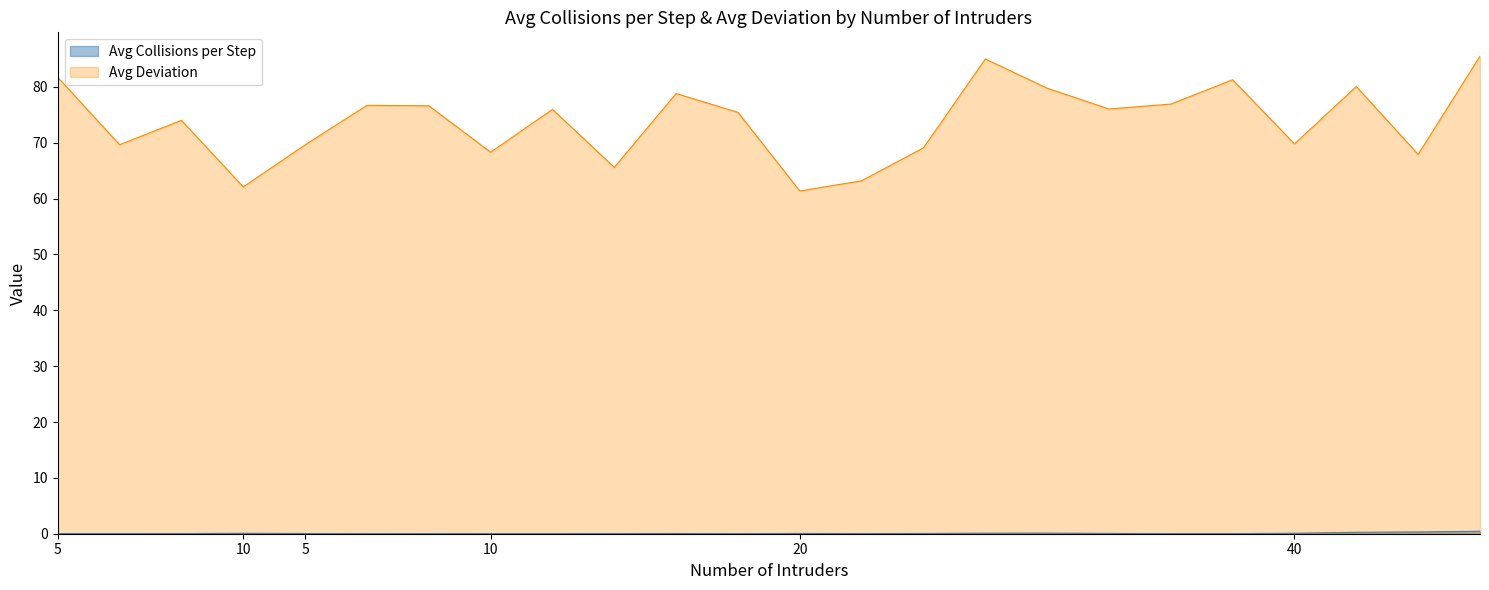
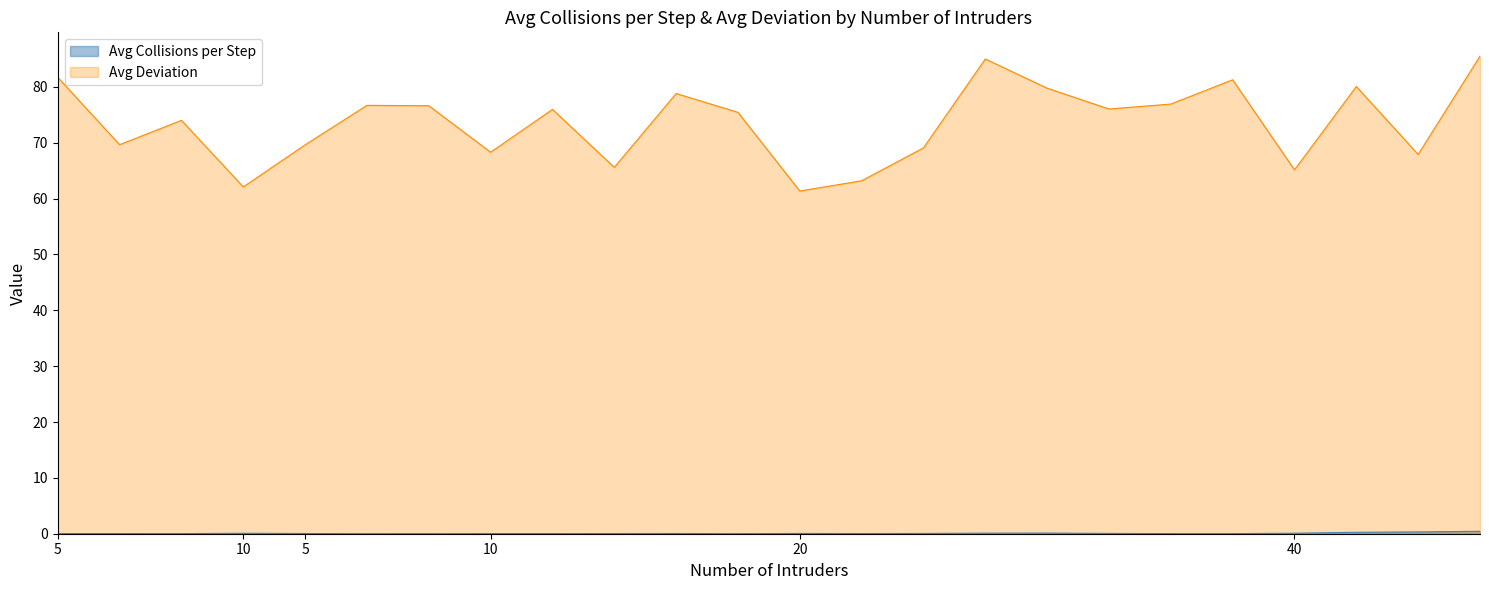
Avg Deviation, 40: 70 -> 65
